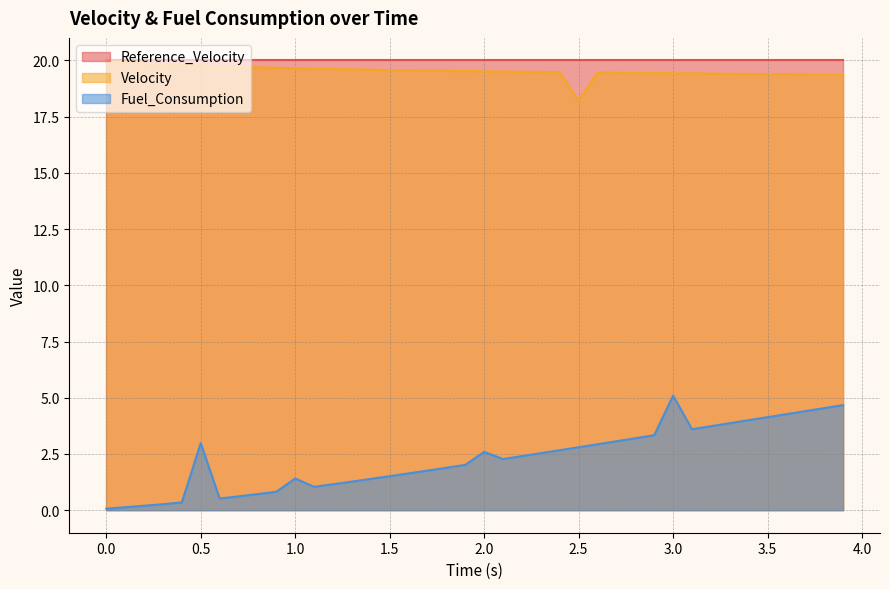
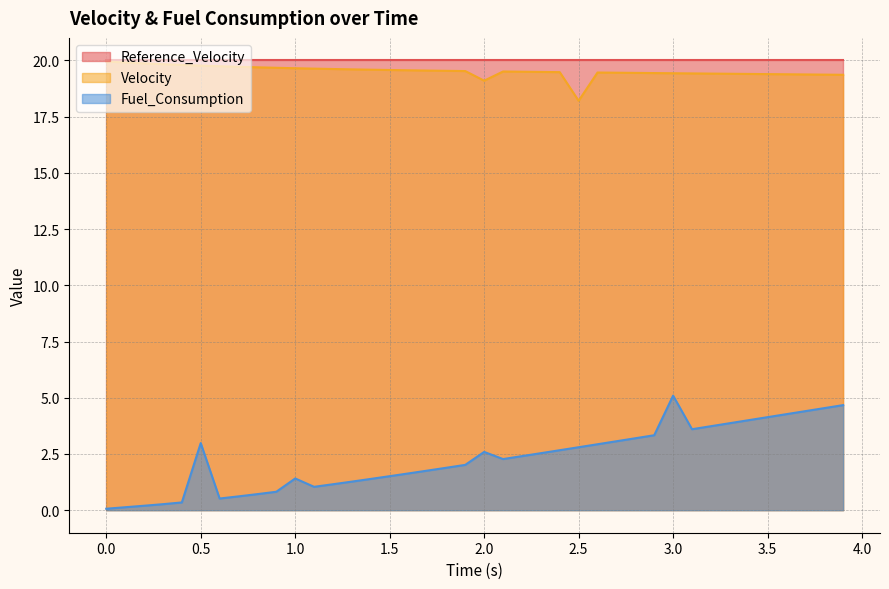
Velocity, 2.0: 19.5 -> 19.1
